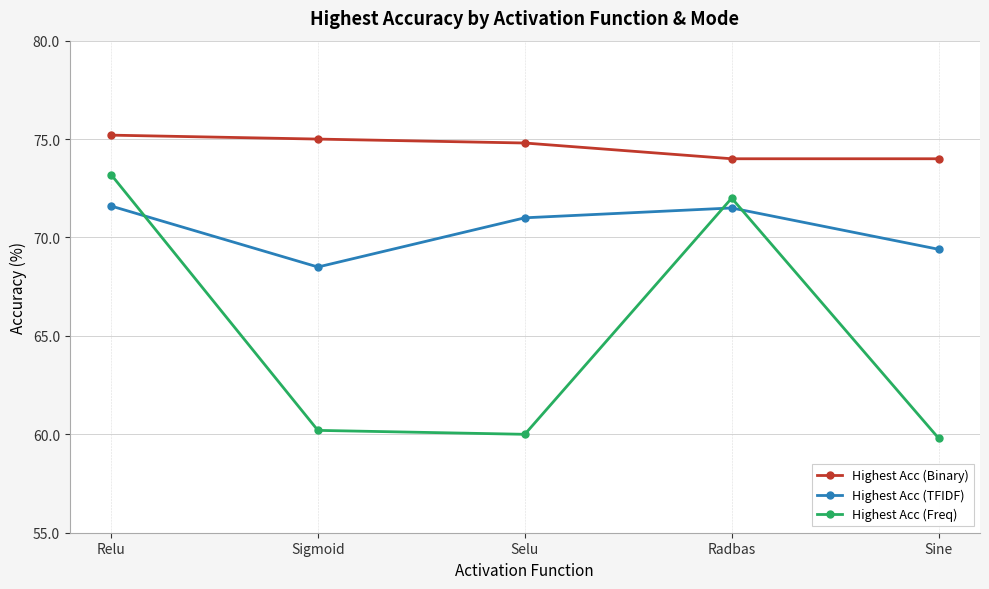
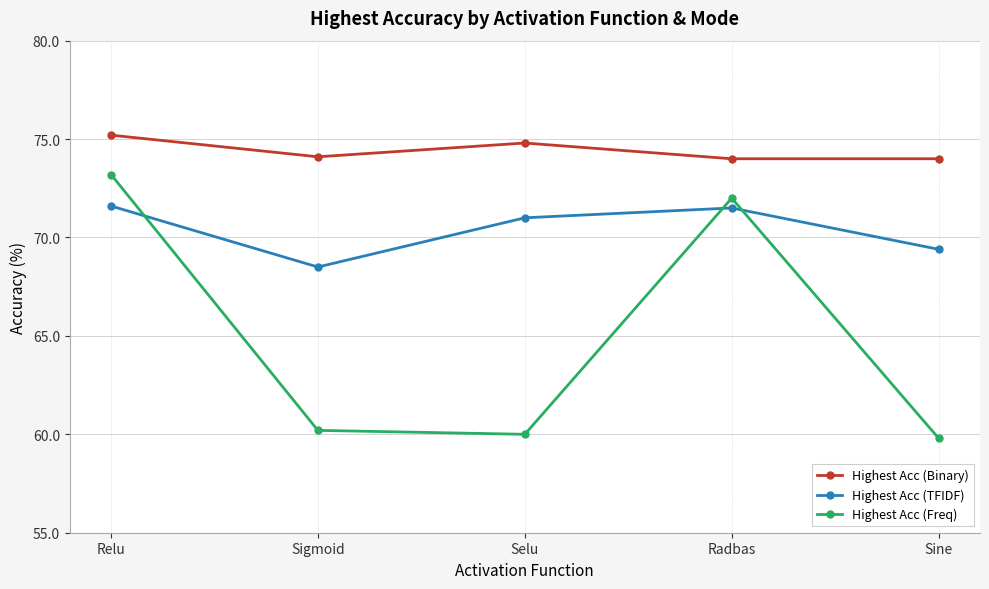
Highest Acc (Binary), Sigmoid: 75.0 -> 74.1
